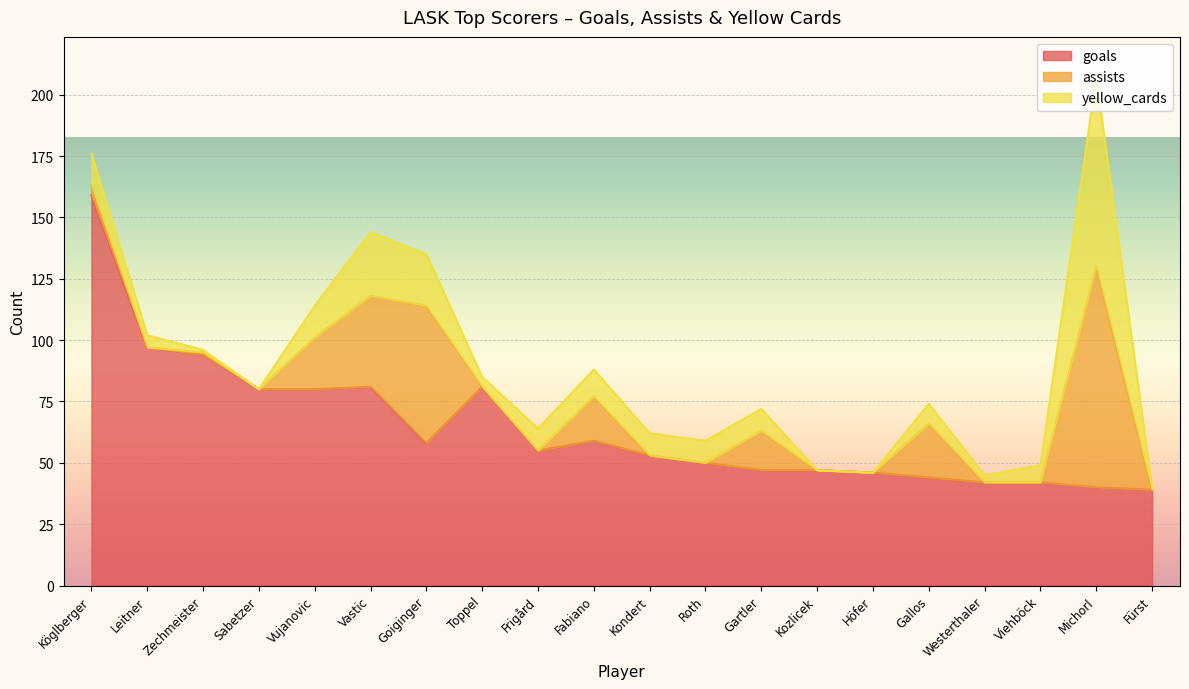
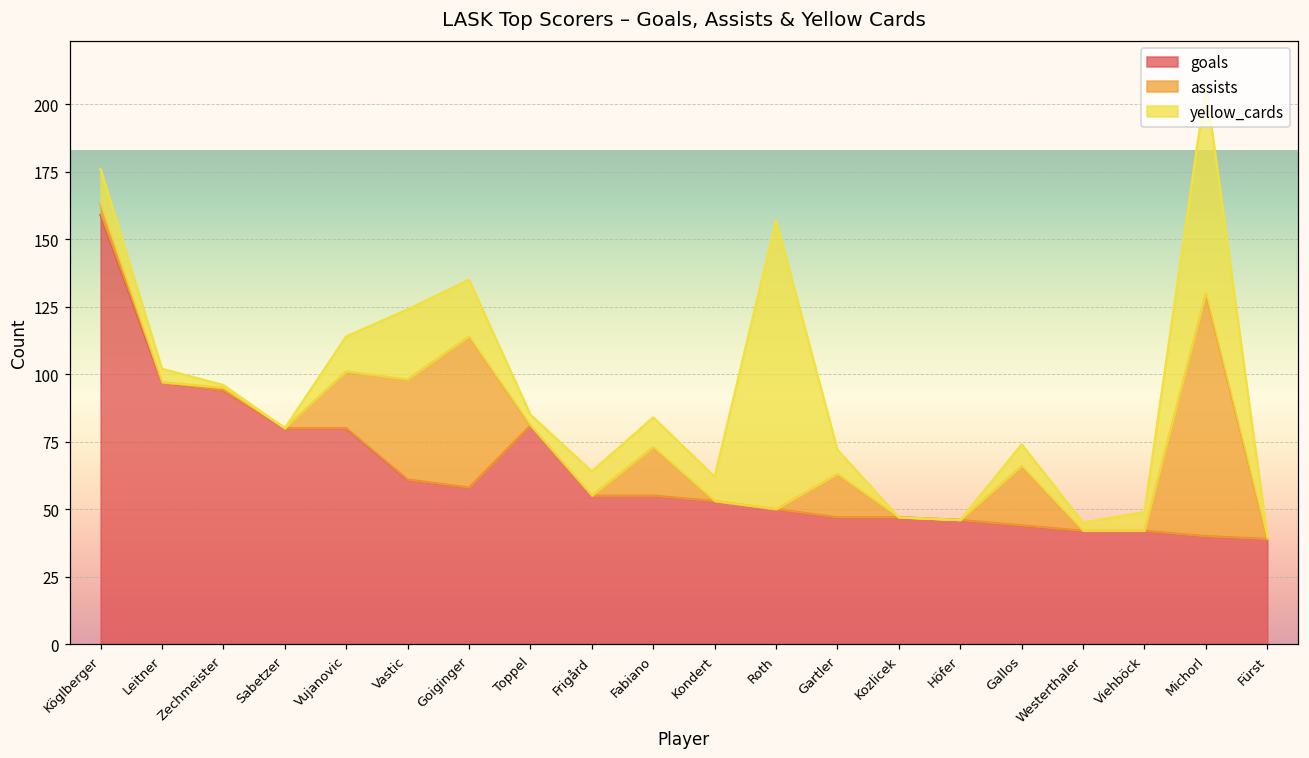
goals, Vastic: 81 -> 61
goals, Fabiano: 59 -> 55
yellow_cards, Roth: 9 -> 107
